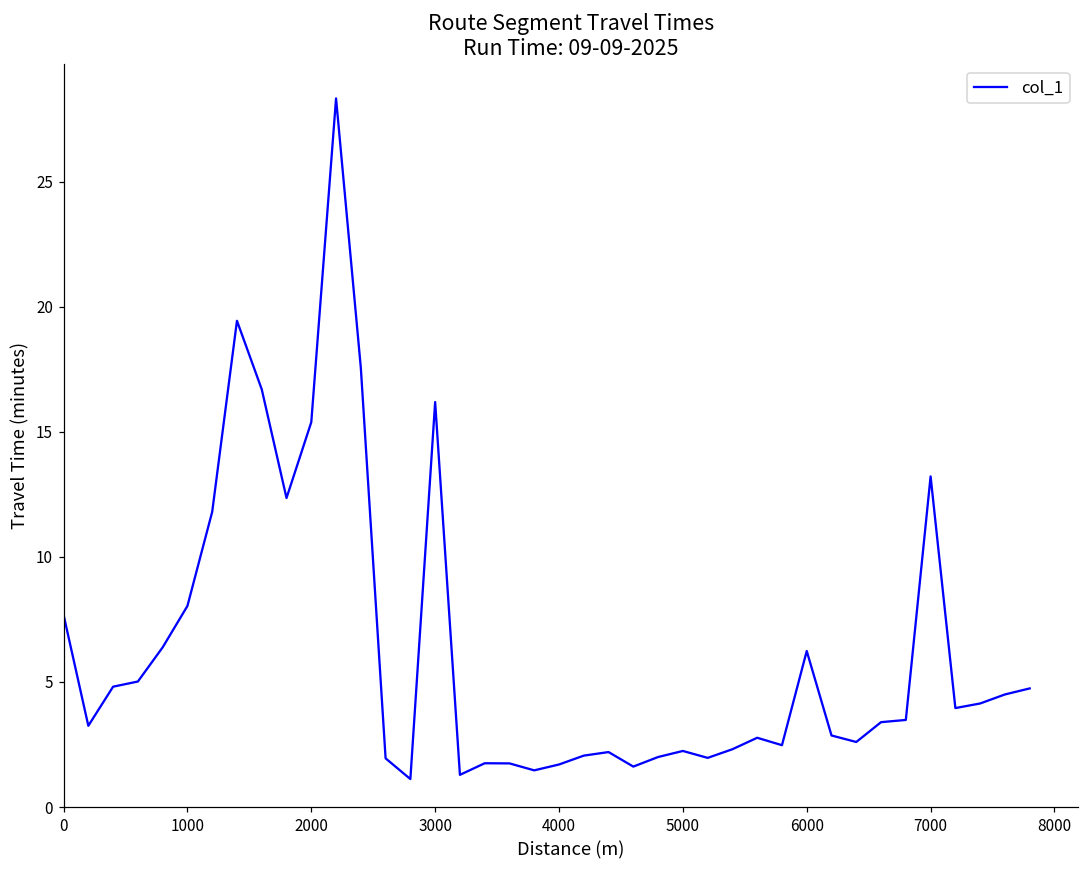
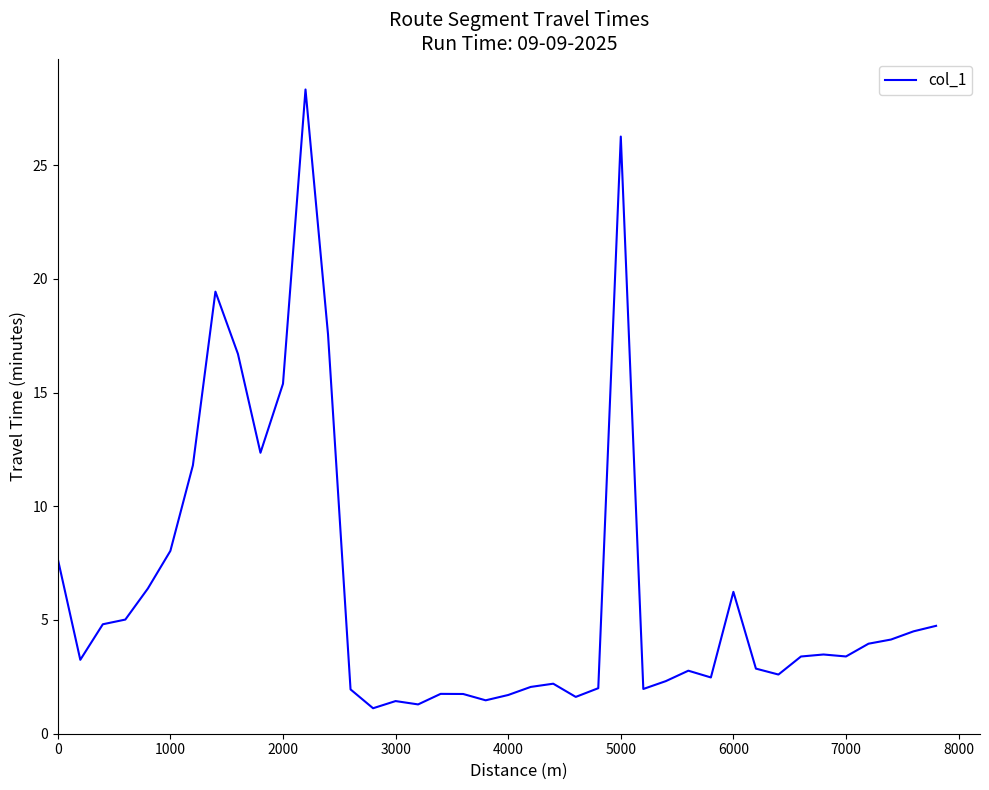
3000: 16.2 -> 1.4
5000: 2.2 -> 26.3
7000: 13.2 -> 3.4
